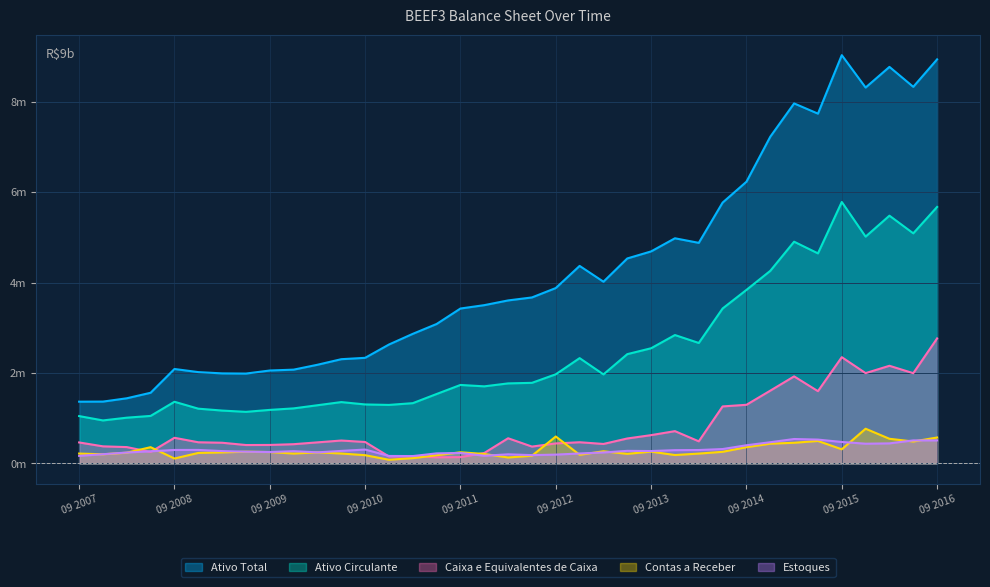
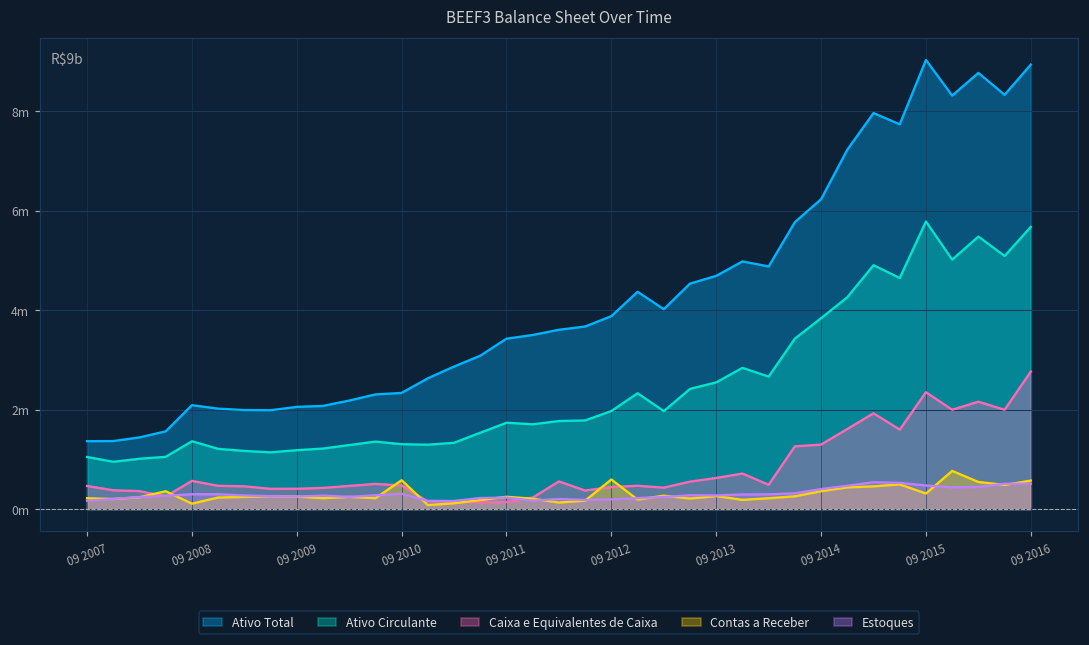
Contas a Receber, 09 2010: 0.2m -> 0.6m
